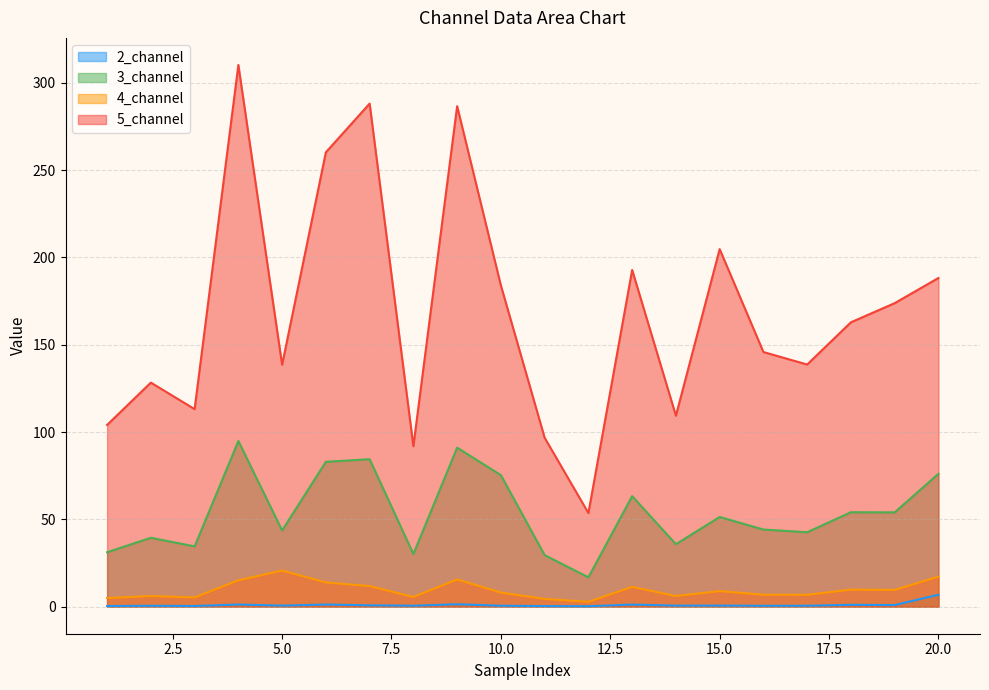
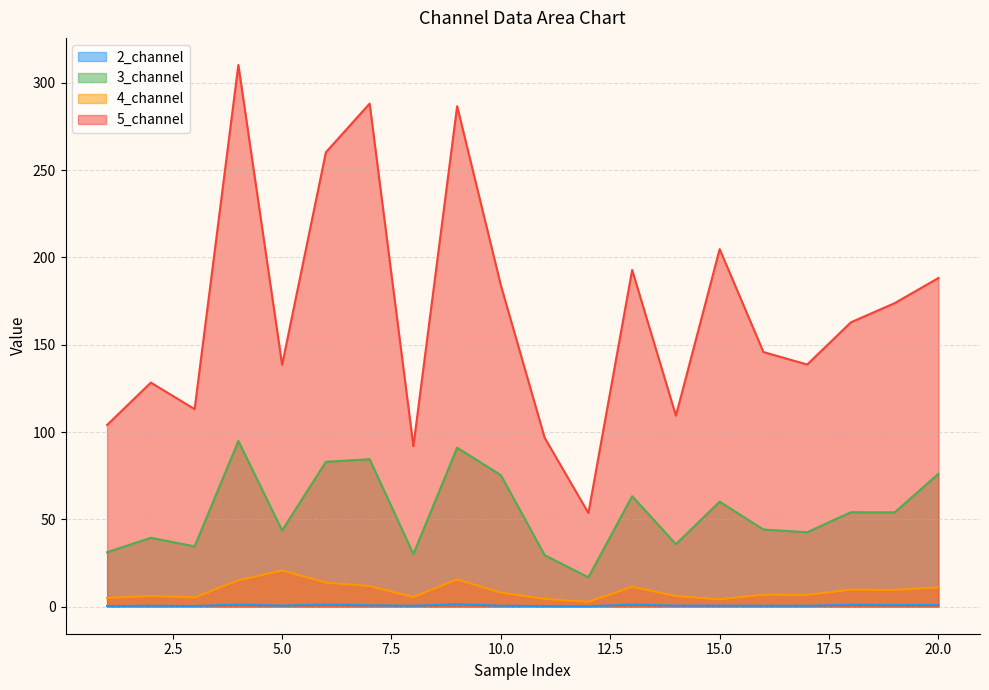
3_channel, 15.0: 51 -> 60
4_channel, 15.0: 9 -> 4
2_channel, 20.0: 7 -> 1
4_channel, 20.0: 17 -> 11
